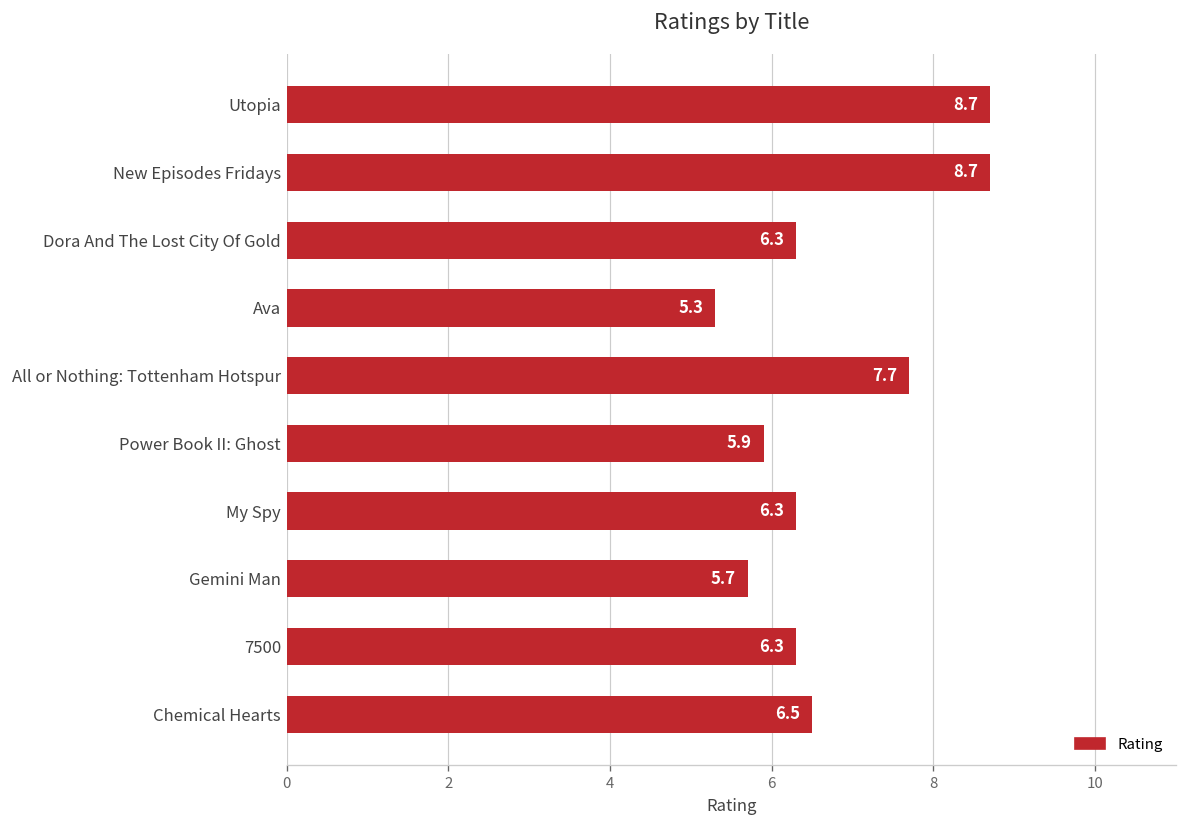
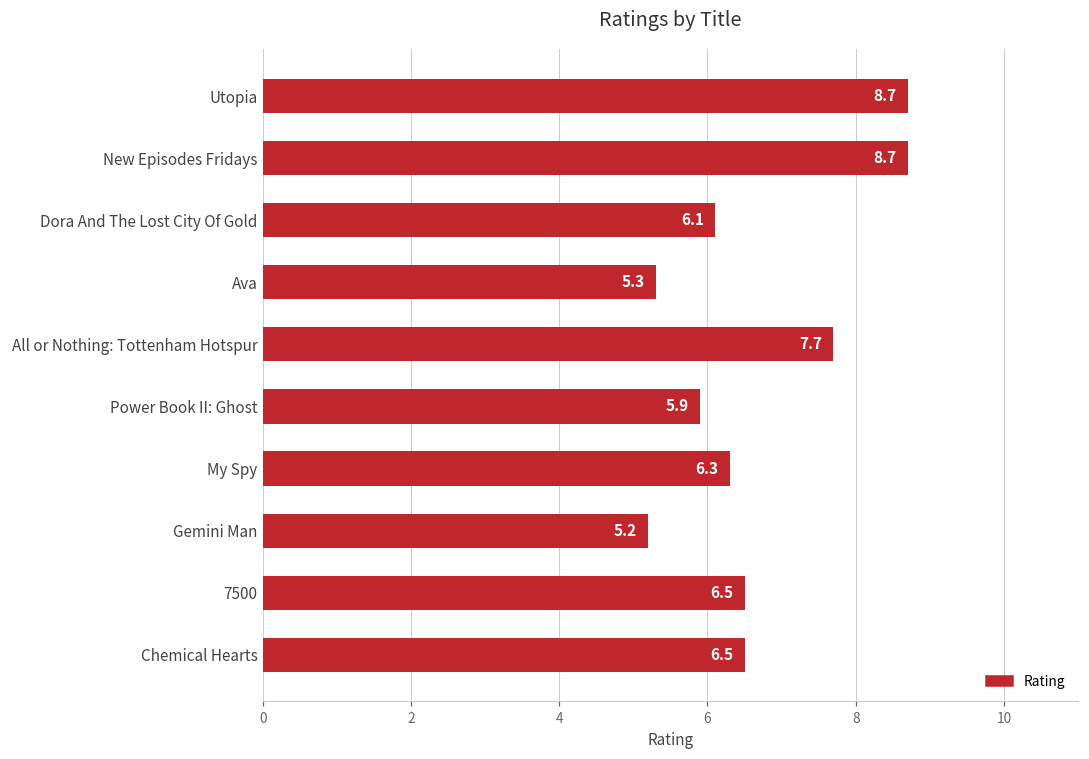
Dora And The Lost City Of Gold: 6.3 -> 6.1
Gemini Man: 5.7 -> 5.2
7500: 6.3 -> 6.5
